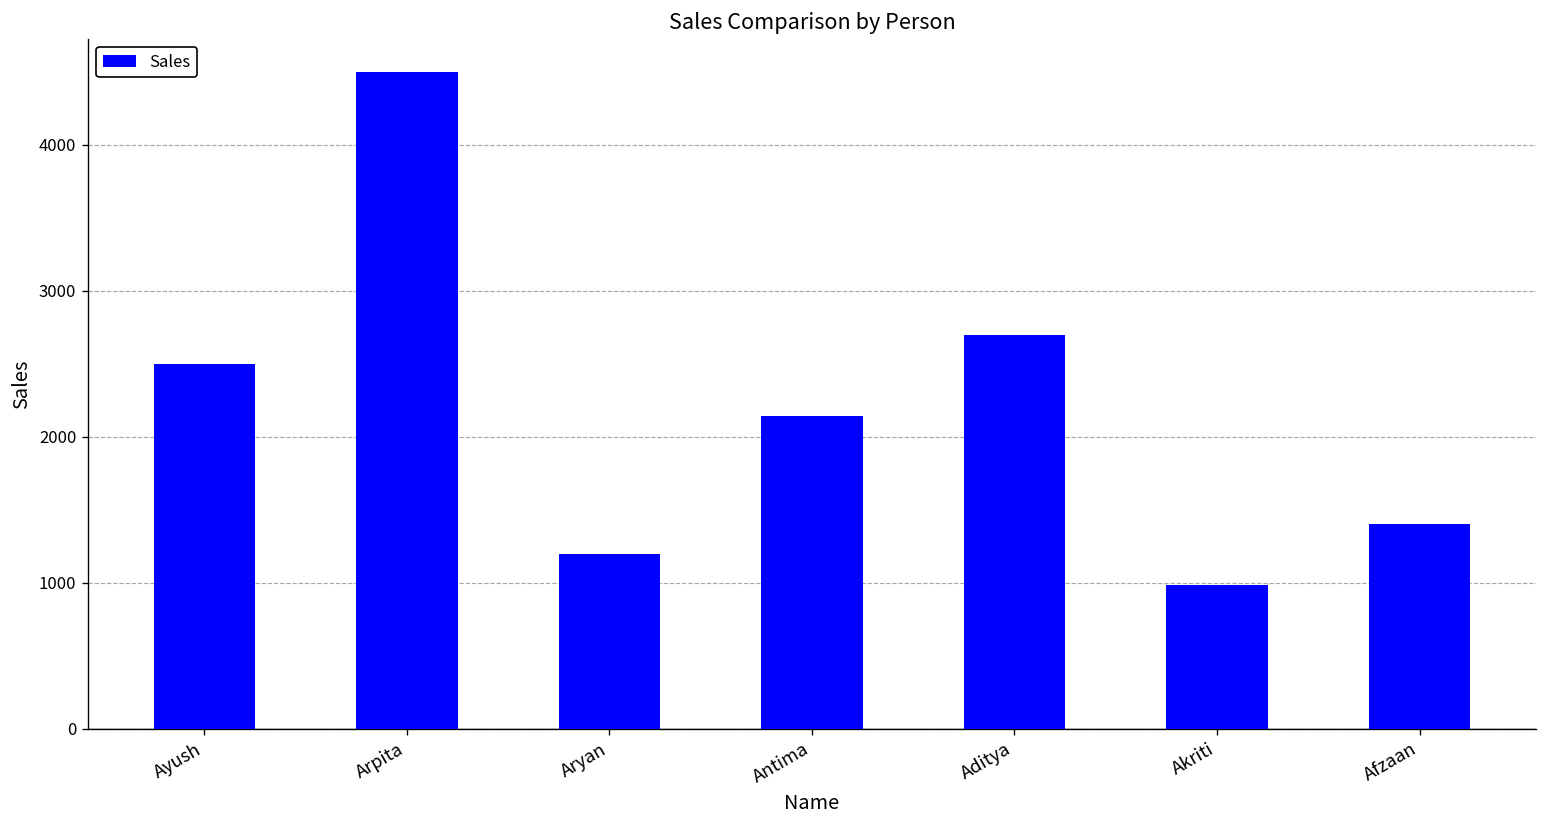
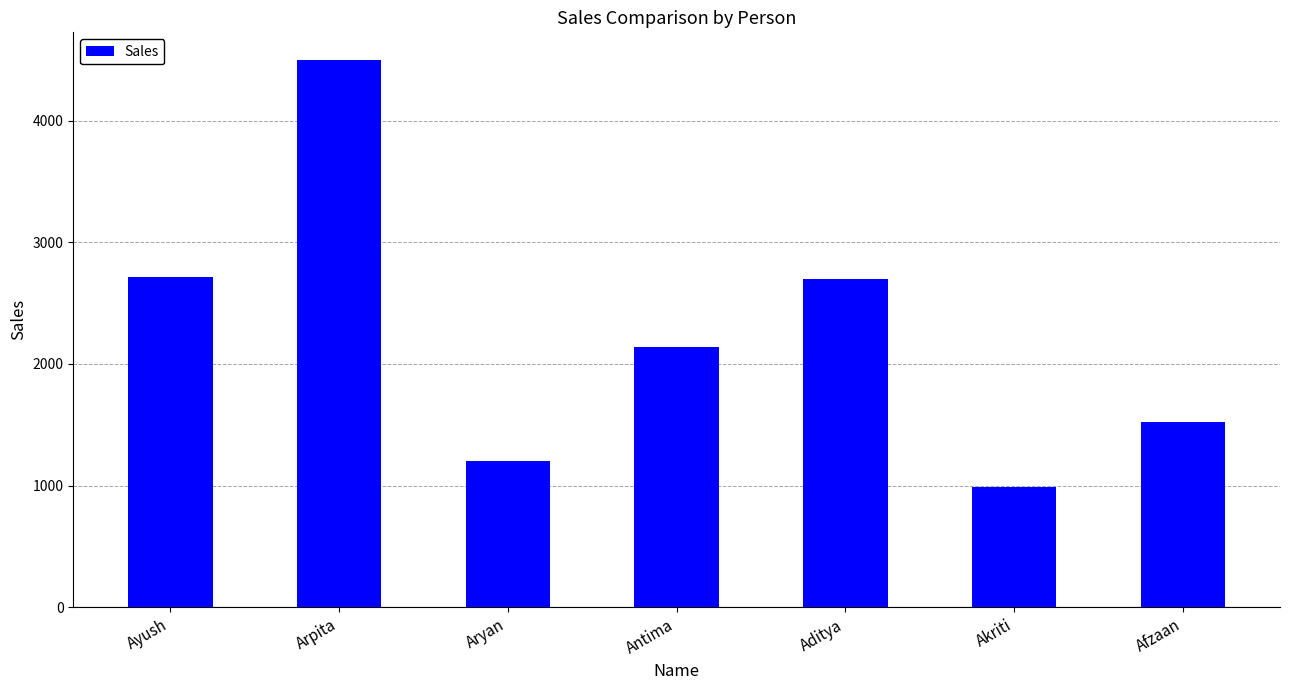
Ayush: 2500 -> 2710
Afzaan: 1400 -> 1520
